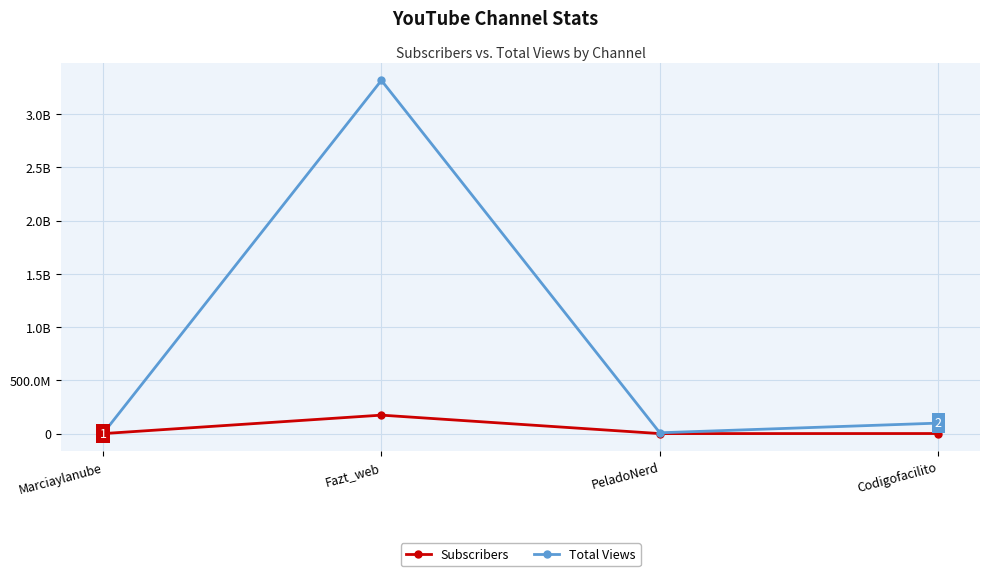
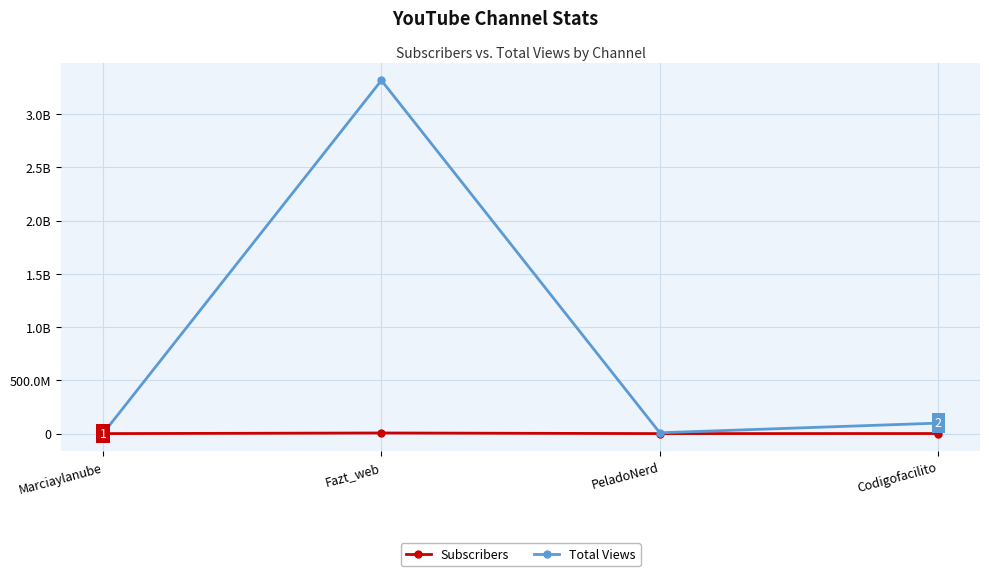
Subscribers, Fazt_web: 170000000 -> 10000000
